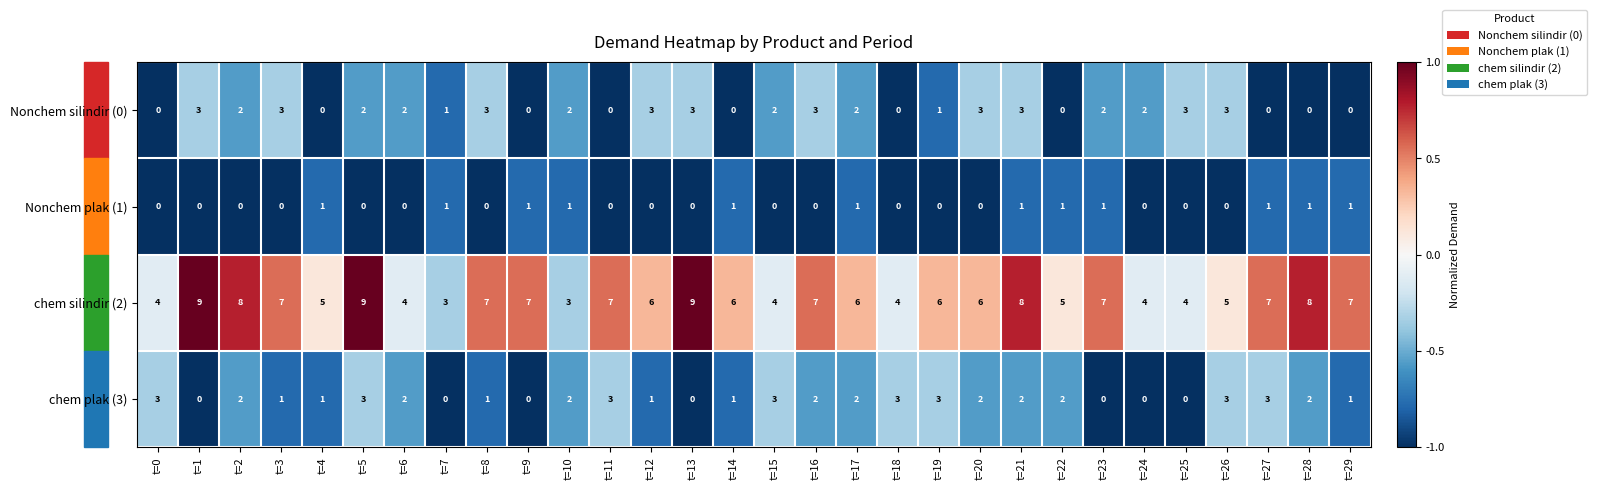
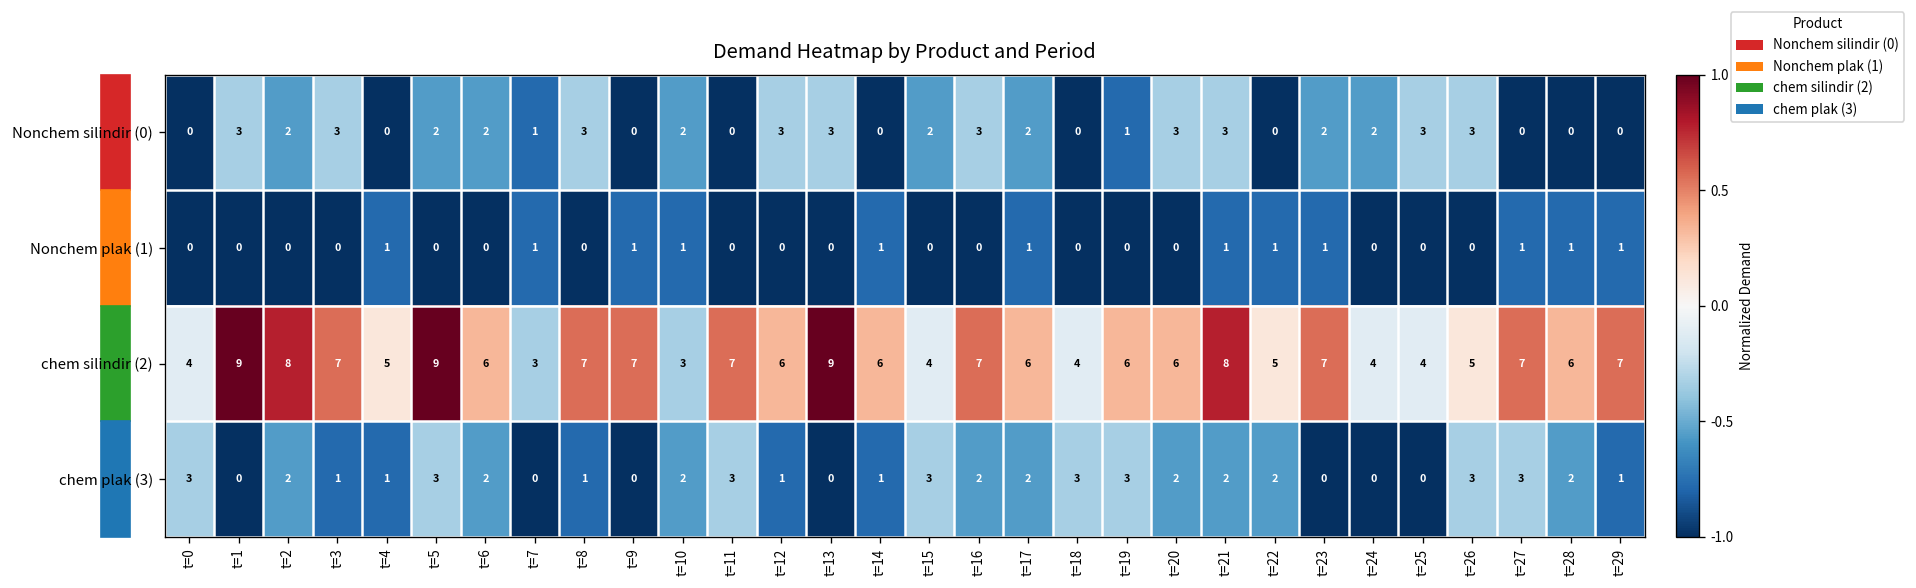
chem silindir (2), t=6: 4 -> 6
chem silindir (2), t=28: 8 -> 6
